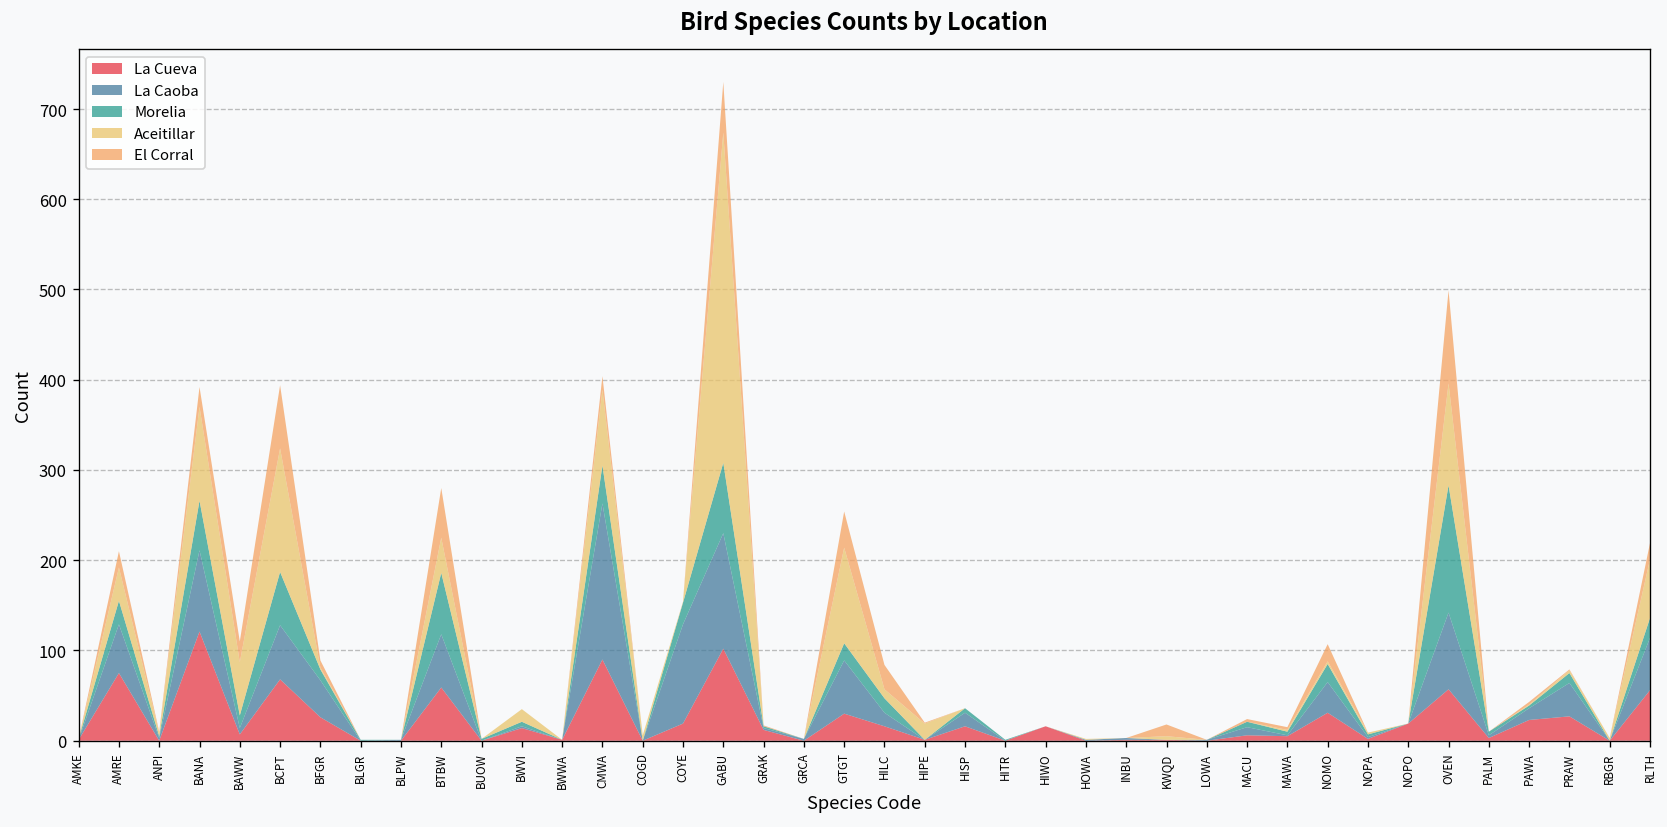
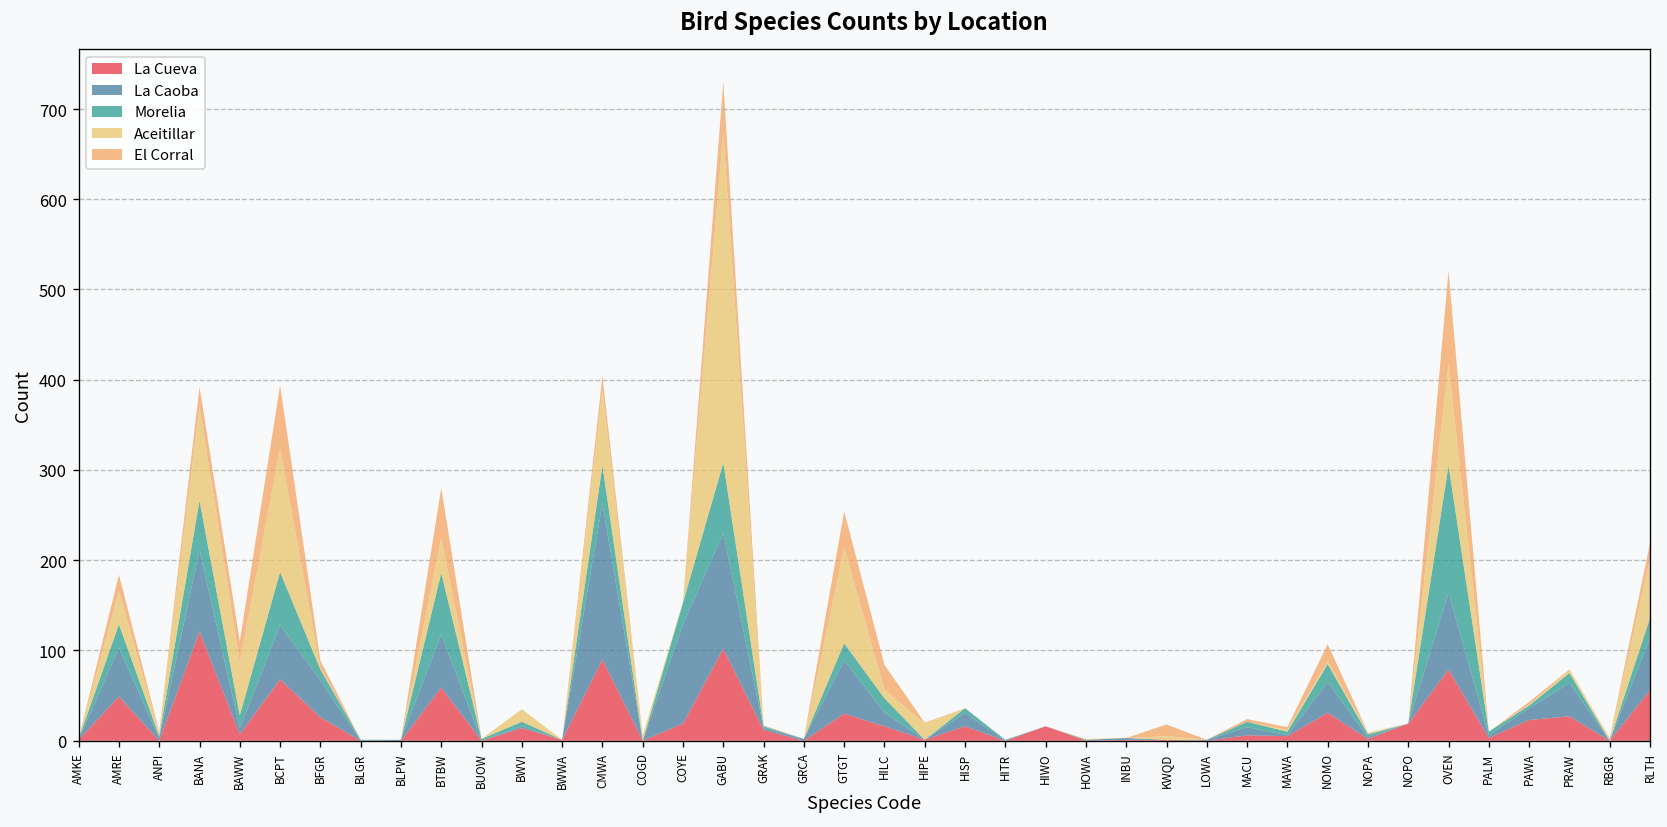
La Cueva, AMRE: 80 -> 50
La Cueva, OVEN: 60 -> 80
